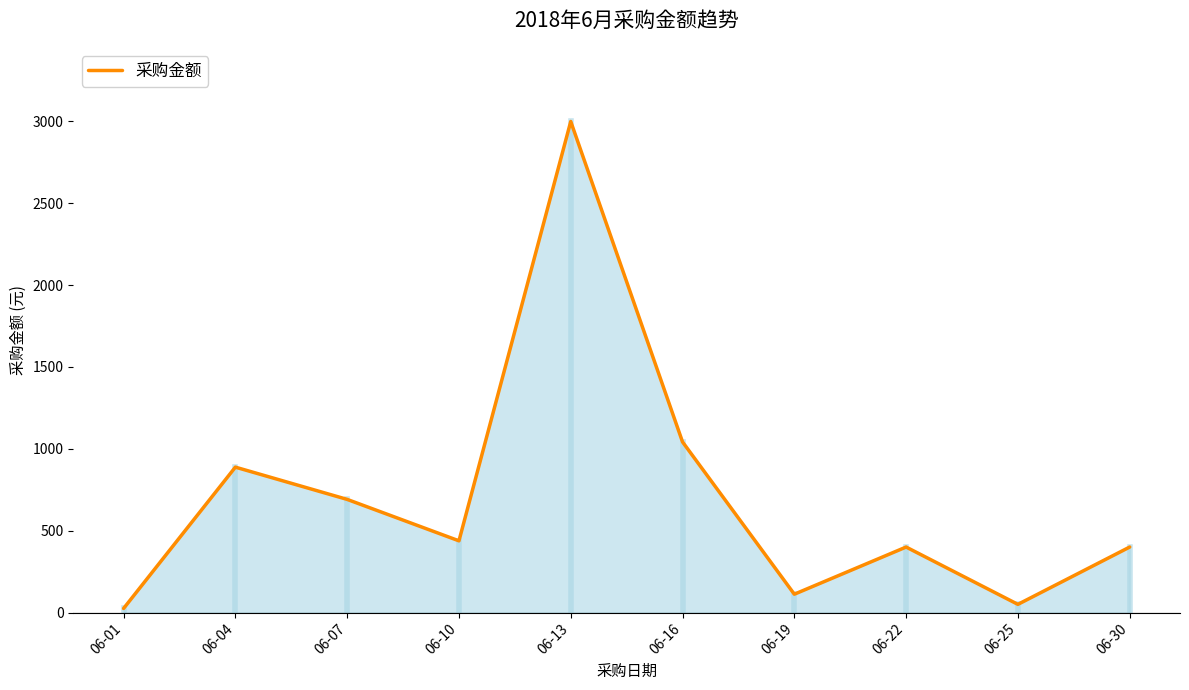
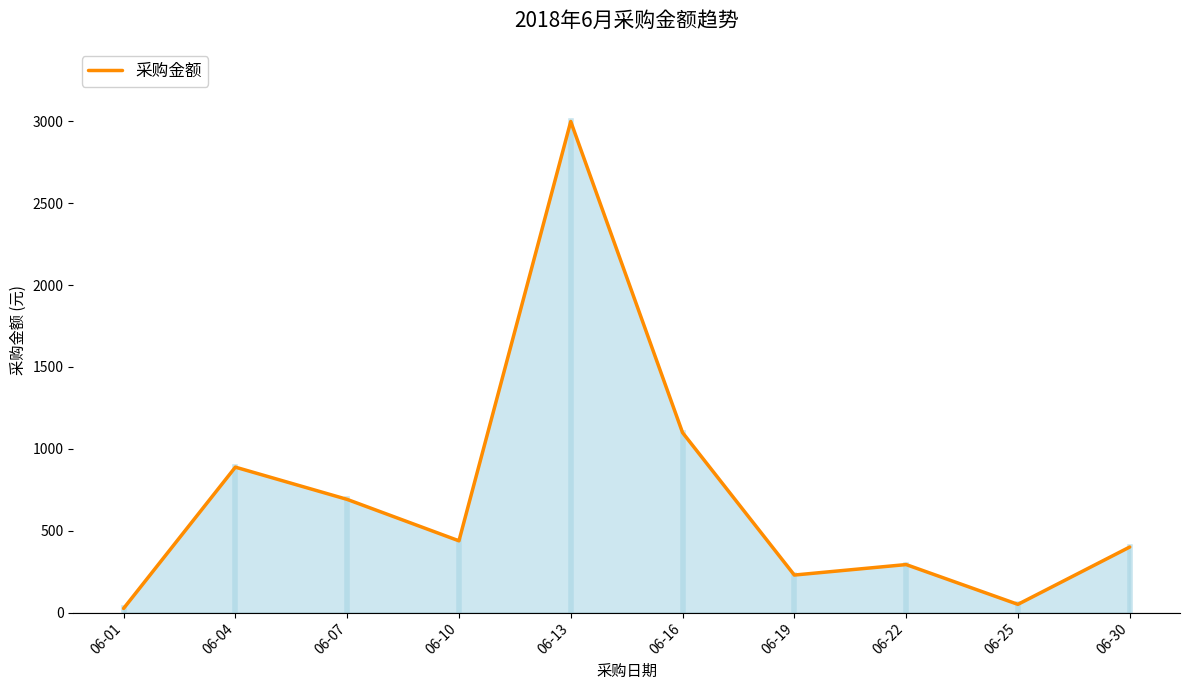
采购金额, 06-16: 1040 -> 1100
采购金额, 06-19: 110 -> 230
采购金额, 06-22: 400 -> 290
